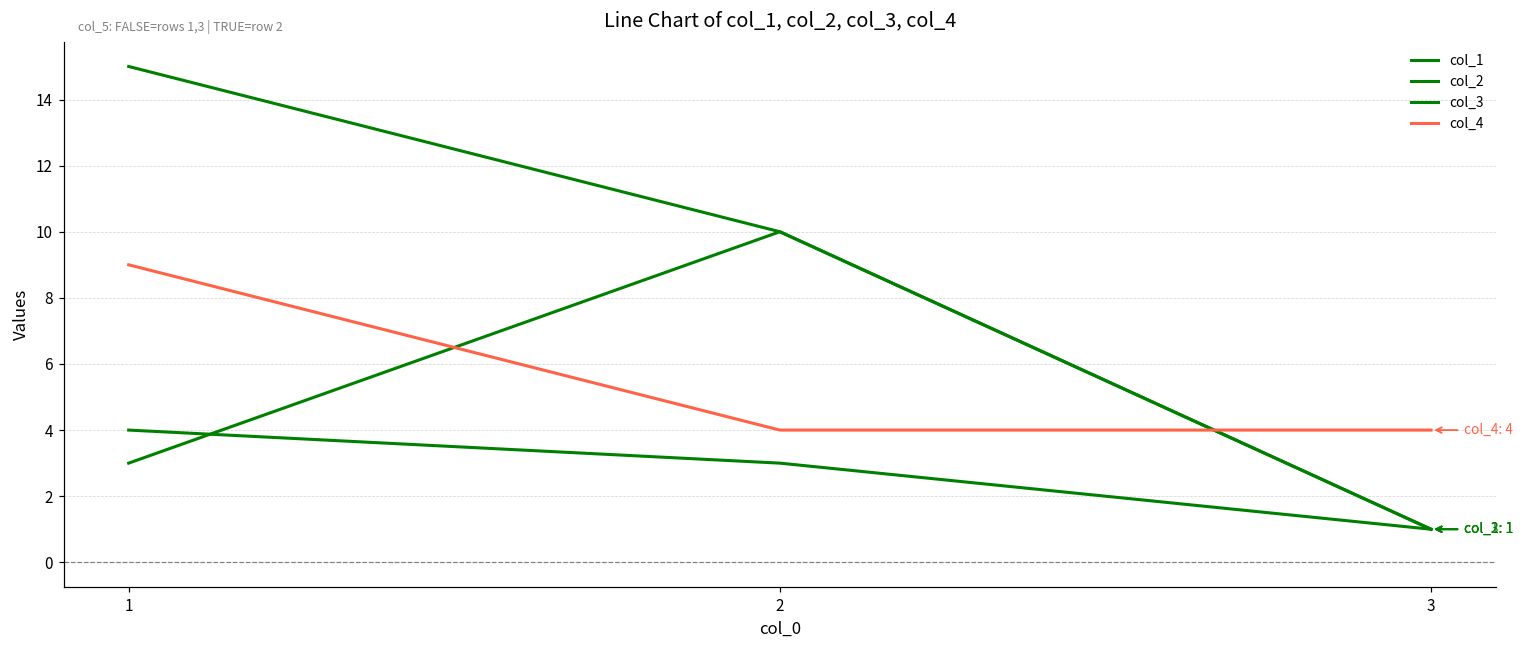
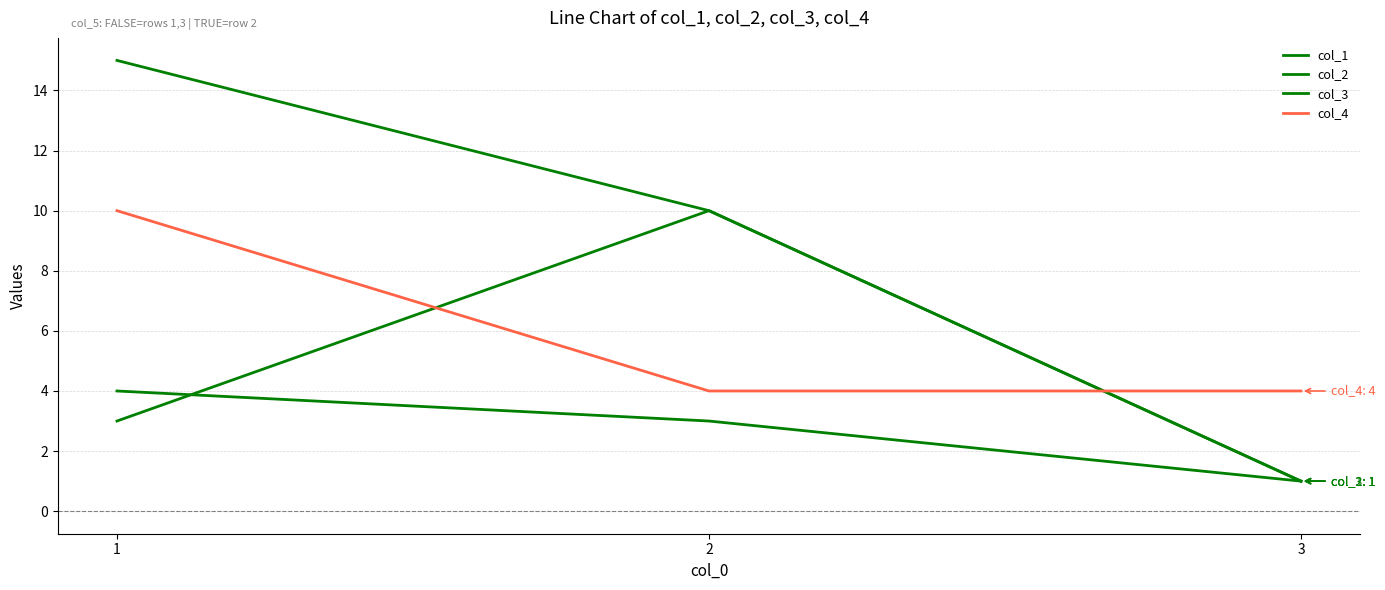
col_4, 1: 9 -> 10
